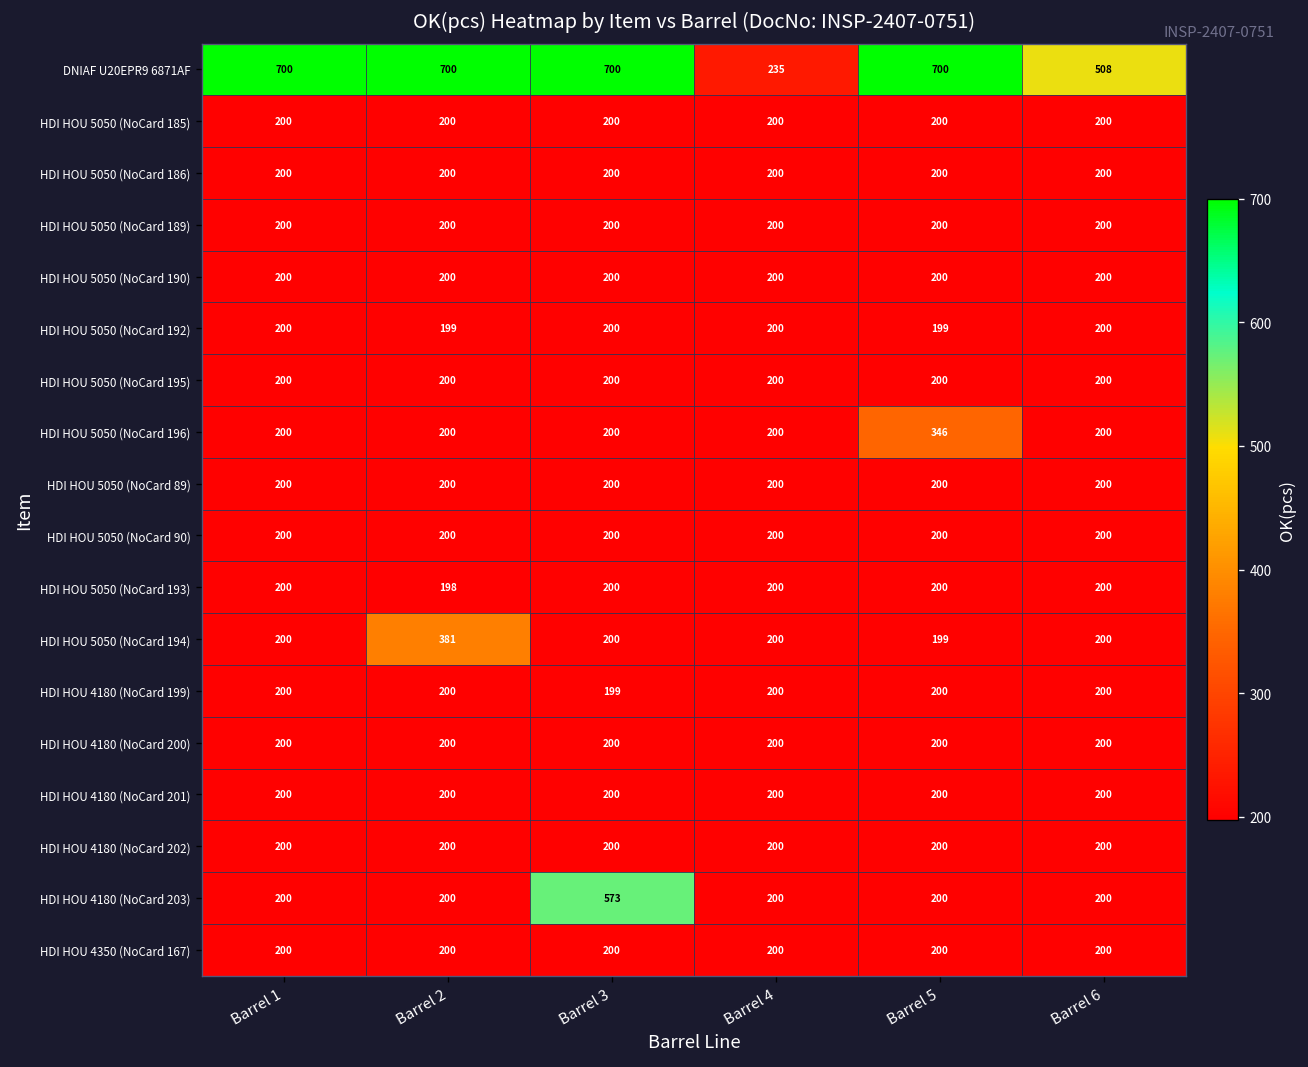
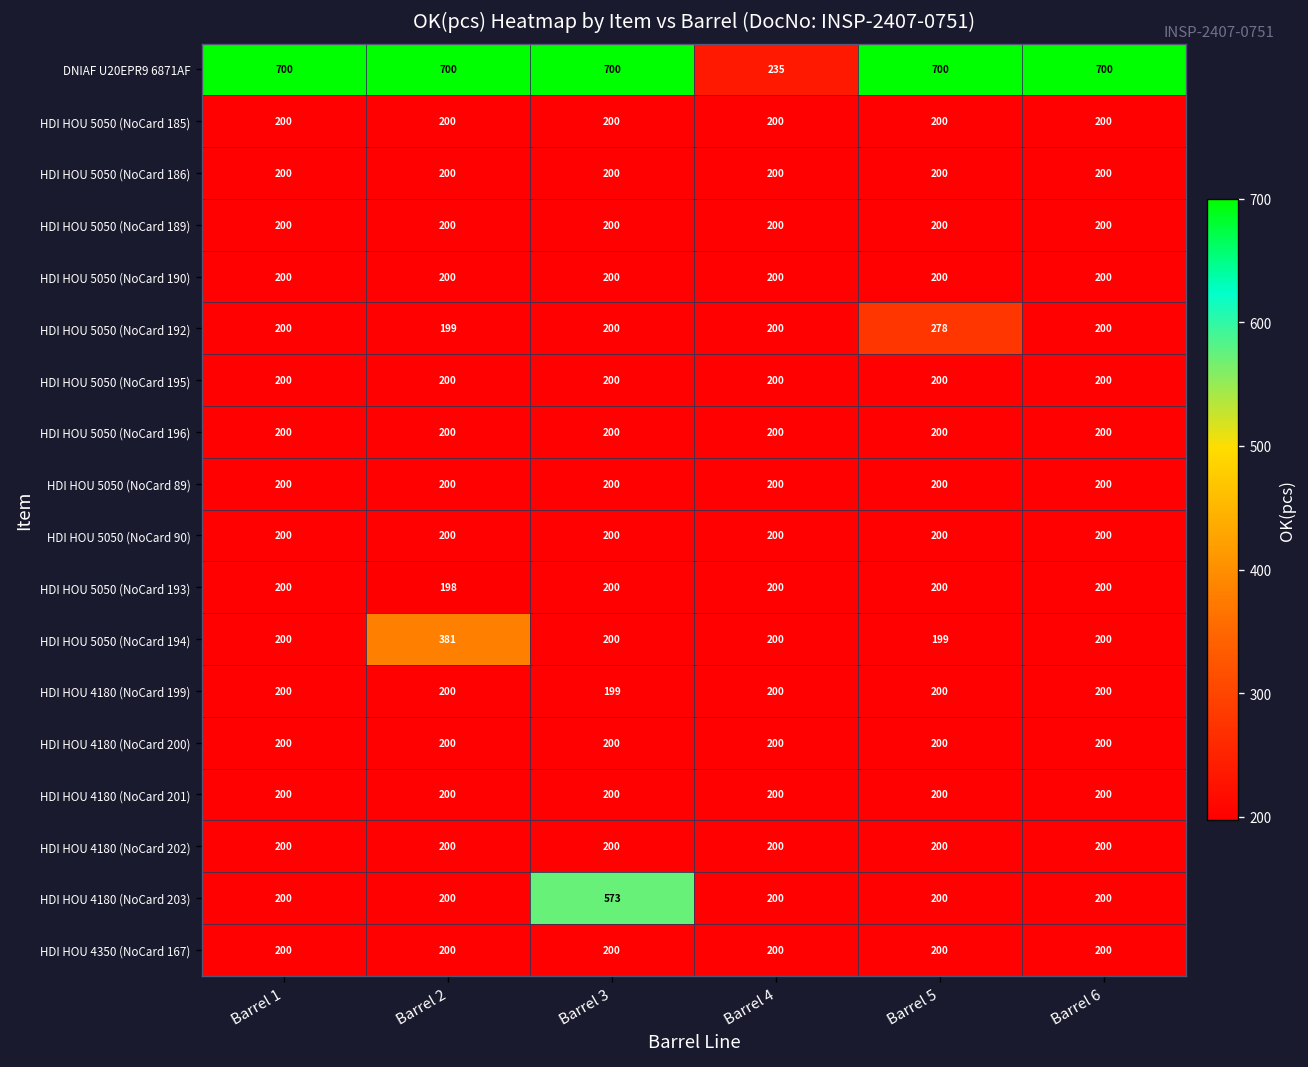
DNIAF U20EPR9 6871AF, Barrel 6: 508 -> 700
HDI HOU 5050 (NoCard 192), Barrel 5: 199 -> 278
HDI HOU 5050 (NoCard 196), Barrel 5: 346 -> 200
